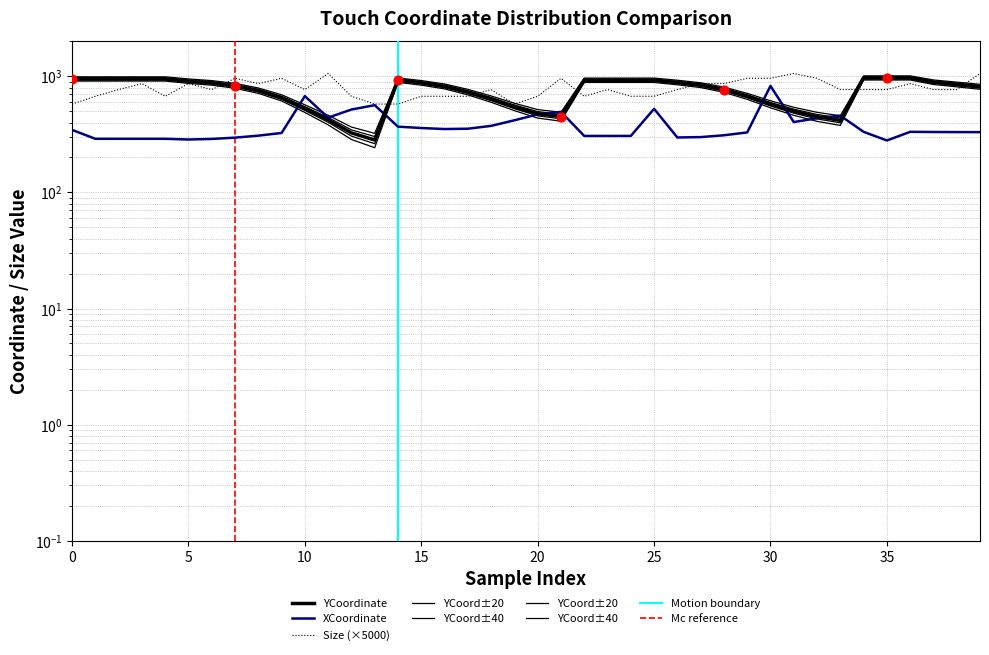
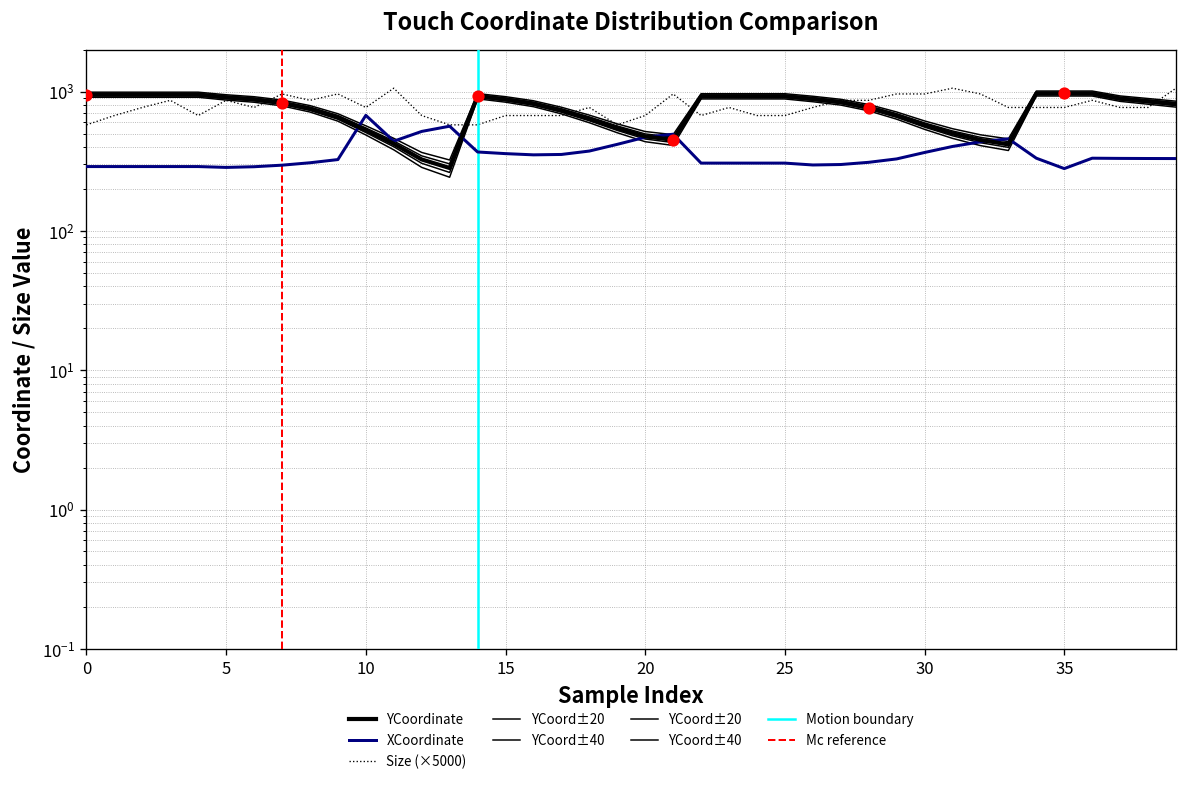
XCoordinate, 0: 350 -> 290
XCoordinate, 25: 500 -> 310
XCoordinate, 30: 800 -> 370
